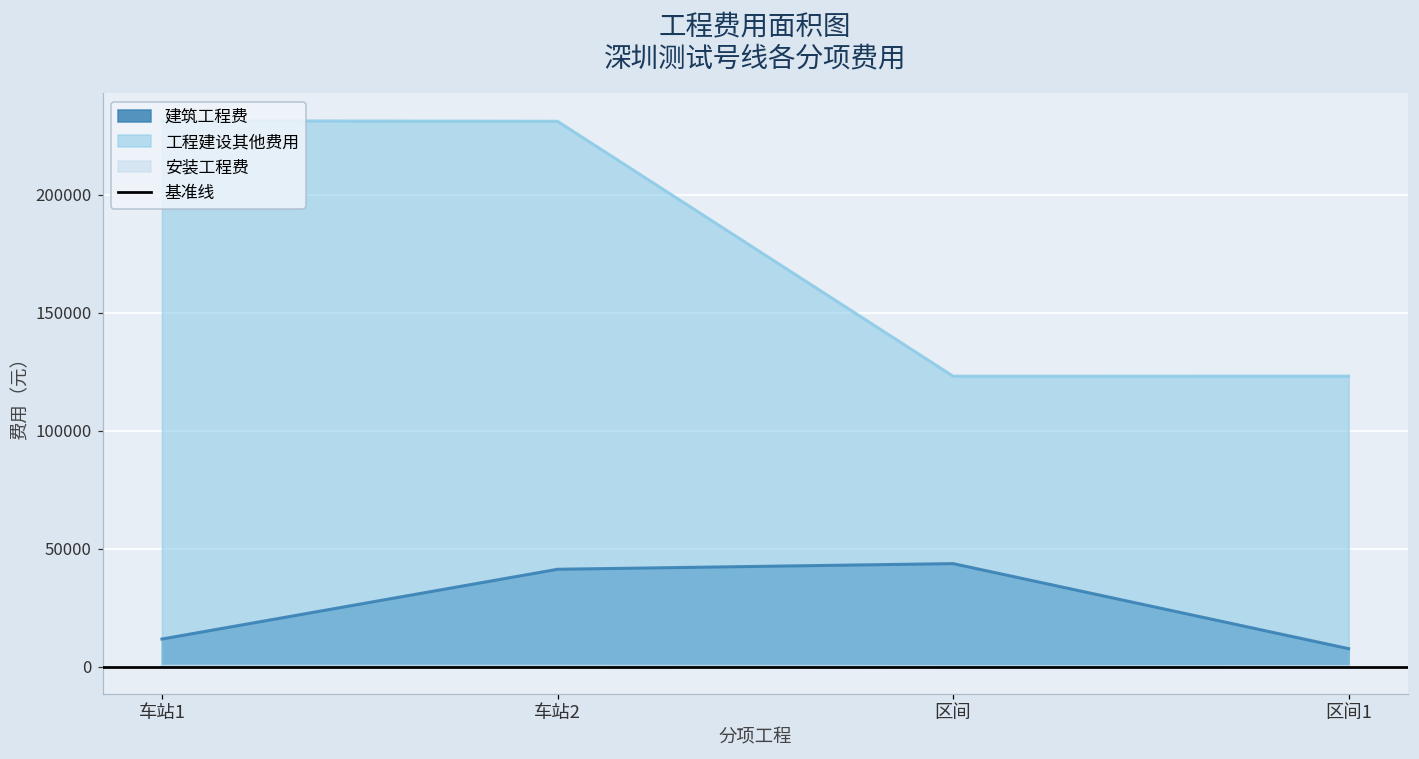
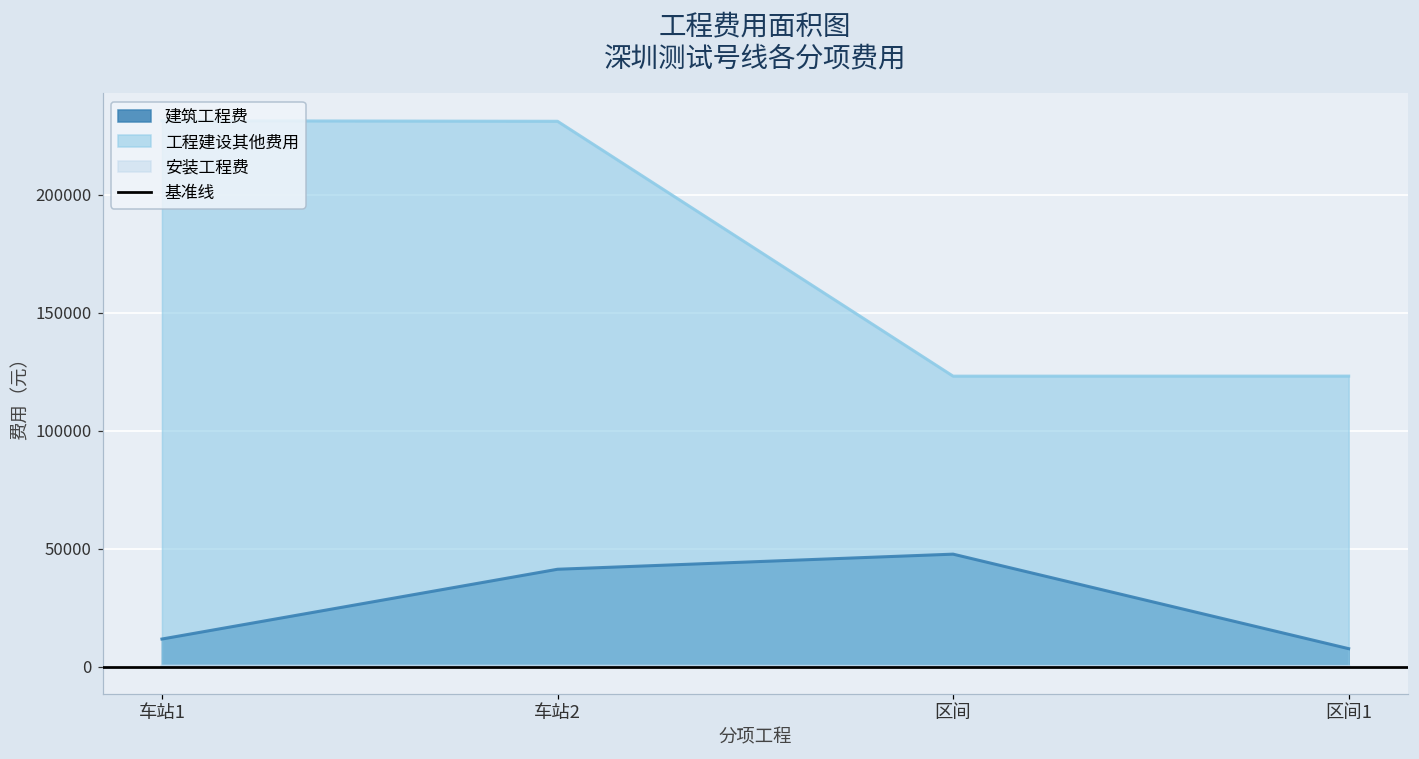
建筑工程费, 区间: 44000 -> 48000
